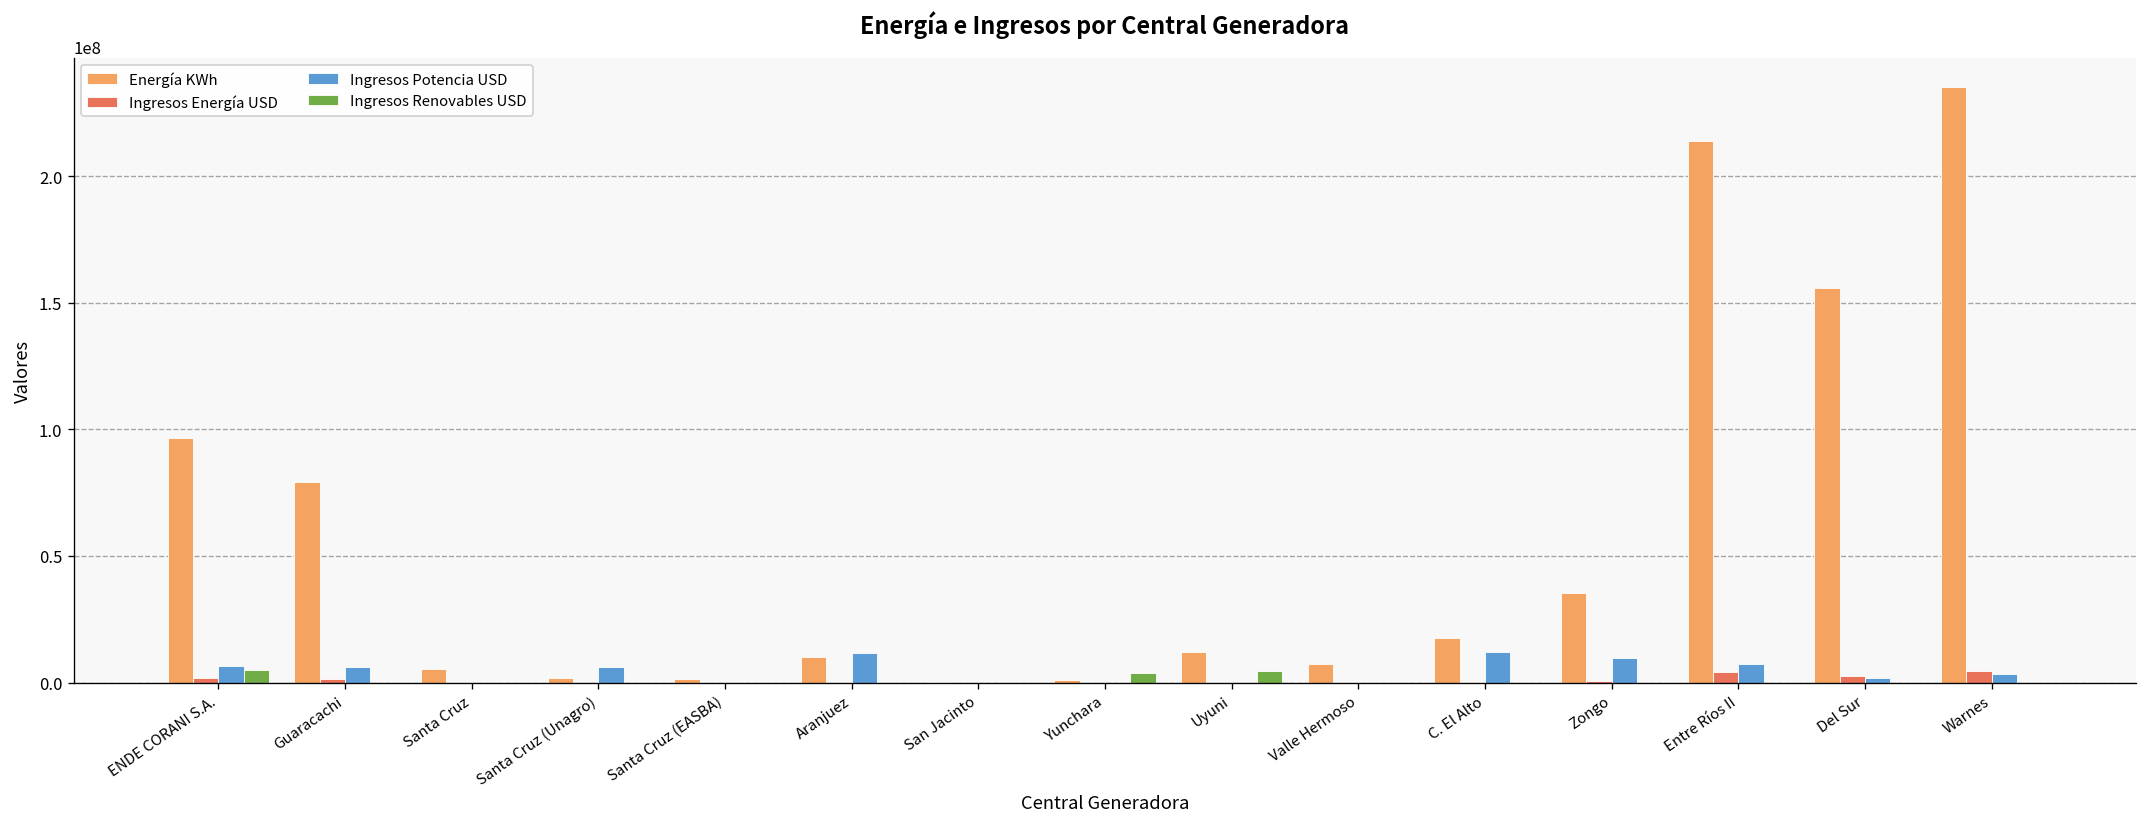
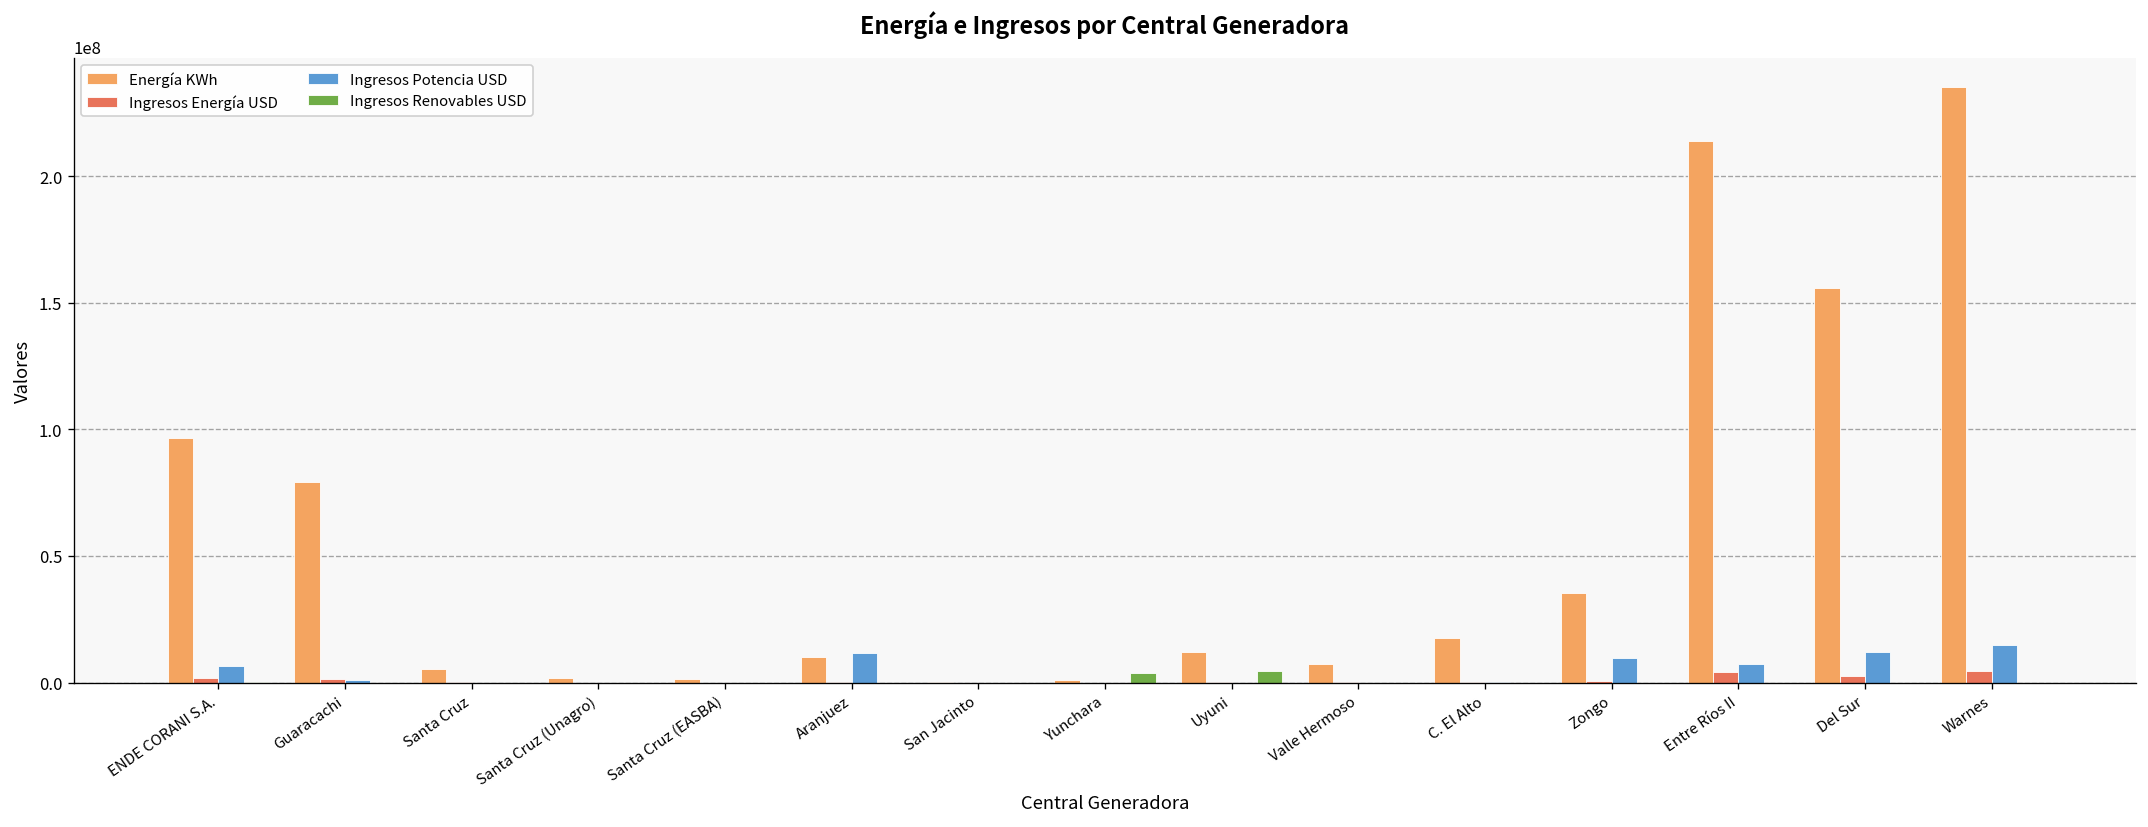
Ingresos Renovables USD, ENDE CORANI S.A.: 5000000 -> 0
Ingresos Potencia USD, Guaracachi: 6000000 -> 1000000
Ingresos Potencia USD, Santa Cruz (Unagro): 6000000 -> 0
Ingresos Potencia USD, C. El Alto: 12000000 -> 0
Ingresos Potencia USD, Del Sur: 2000000 -> 12000000
Ingresos Potencia USD, Warnes: 4000000 -> 15000000
